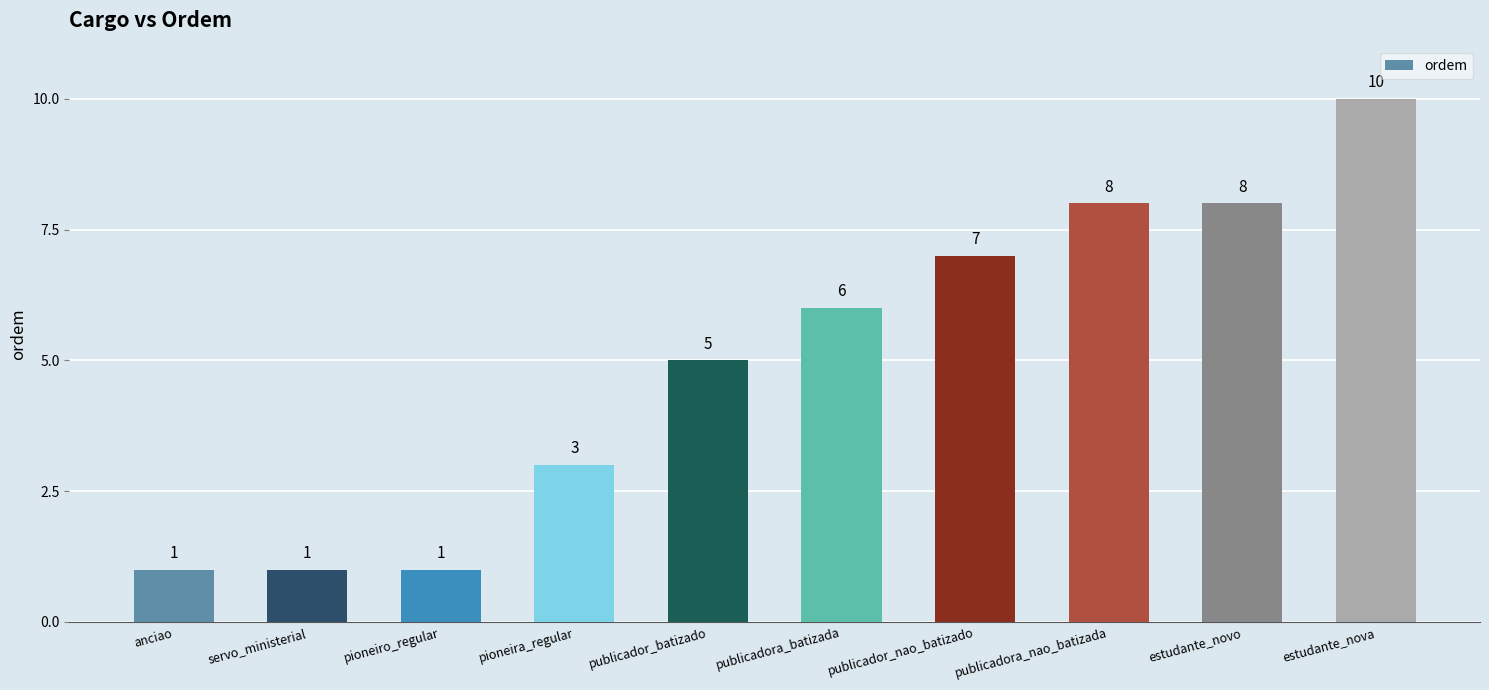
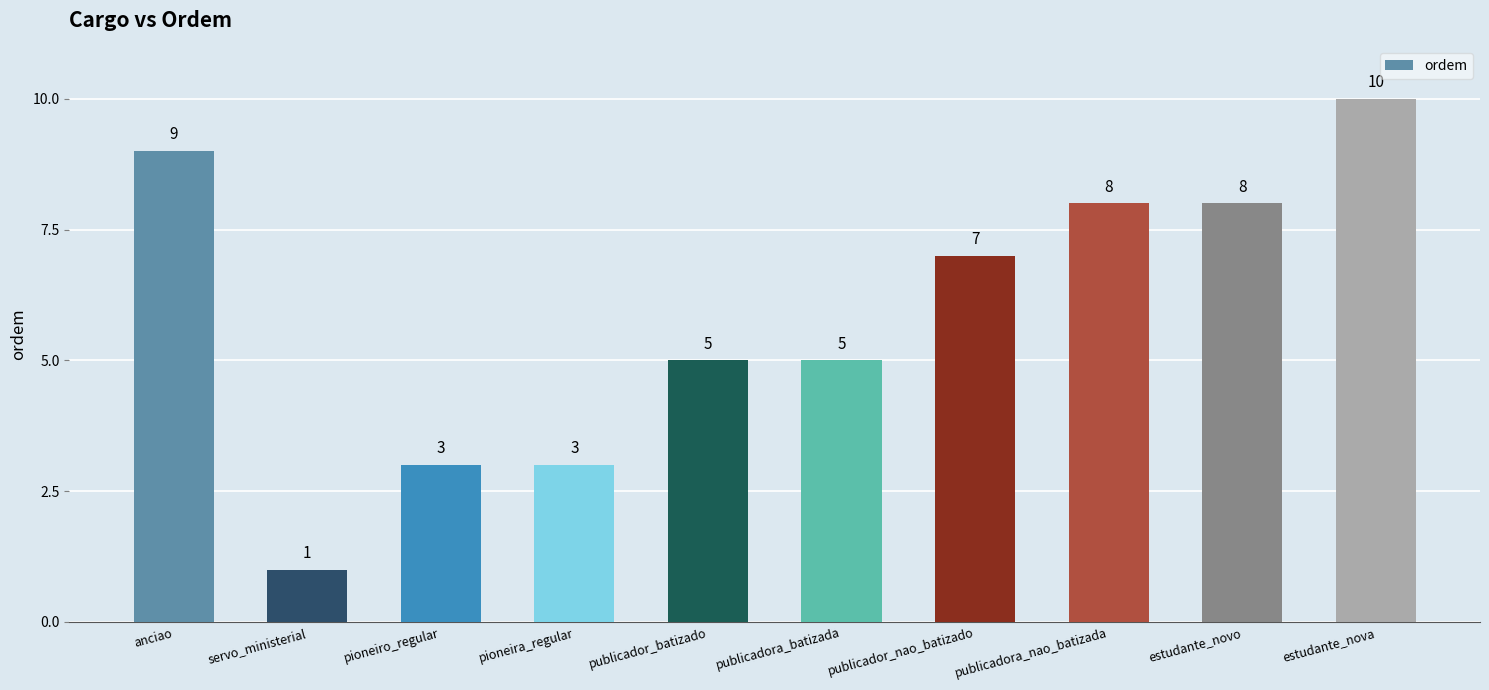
anciao: 1 -> 9
pioneiro_regular: 1 -> 3
publicadora_batizada: 6 -> 5
